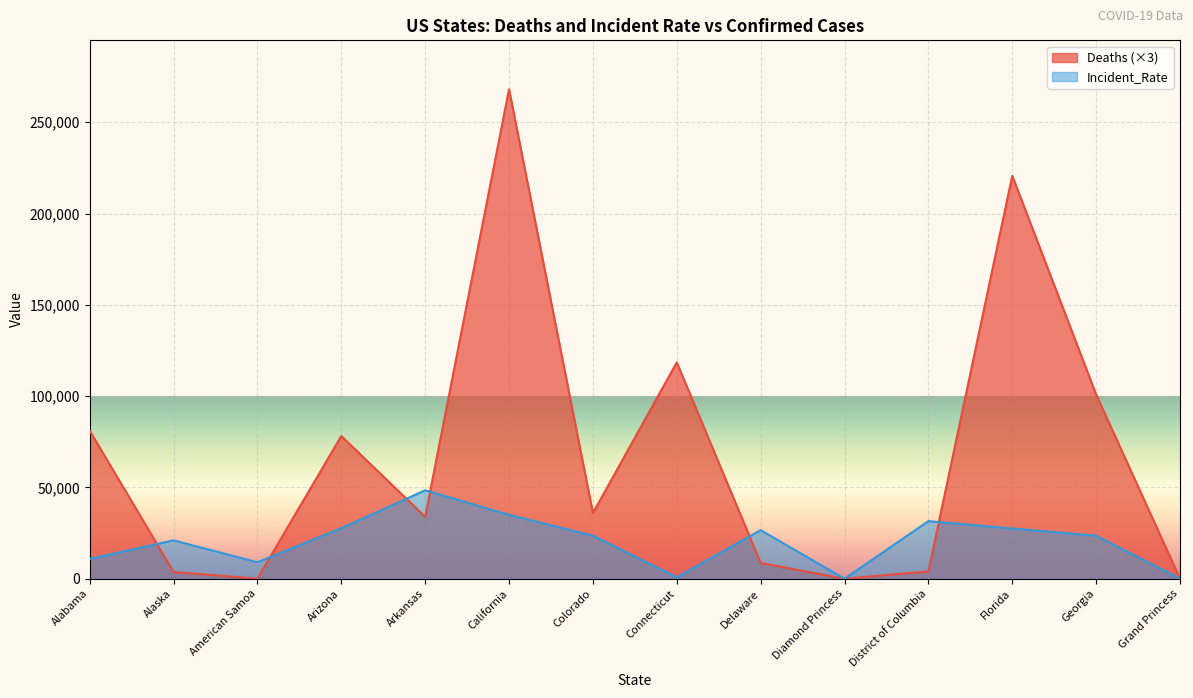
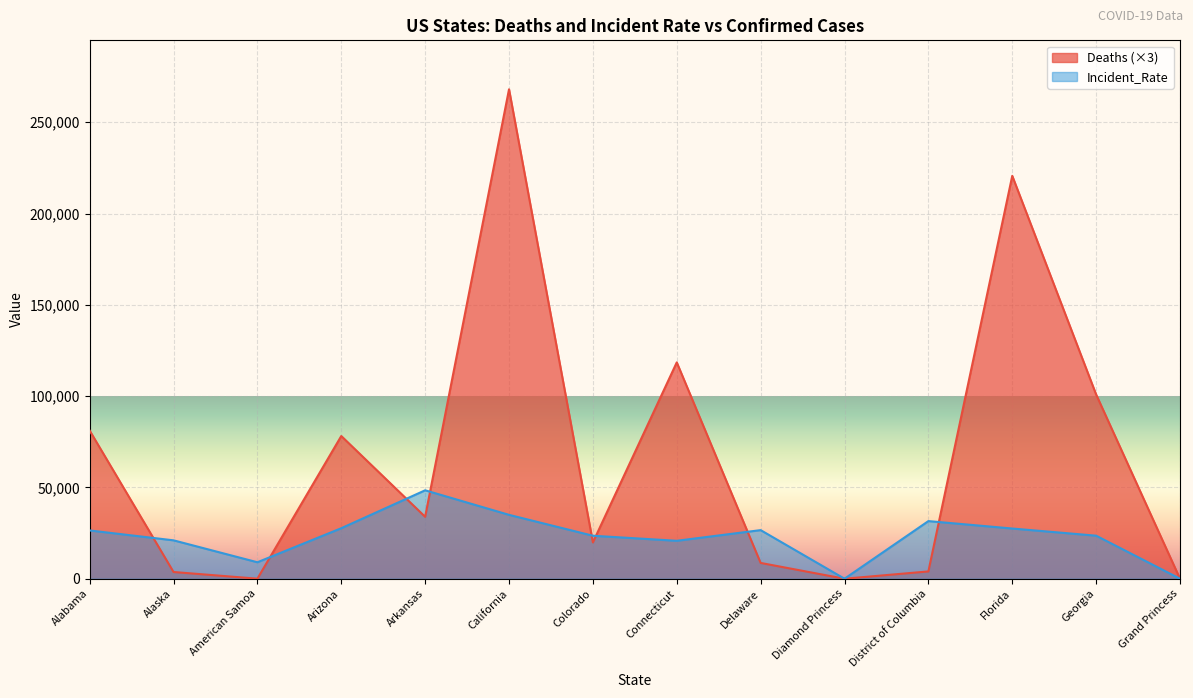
Incident_Rate, Alabama: 11,000 -> 26,000
Deaths (×3), Colorado: 36,000 -> 20,000
Incident_Rate, Connecticut: 1,000 -> 21,000
